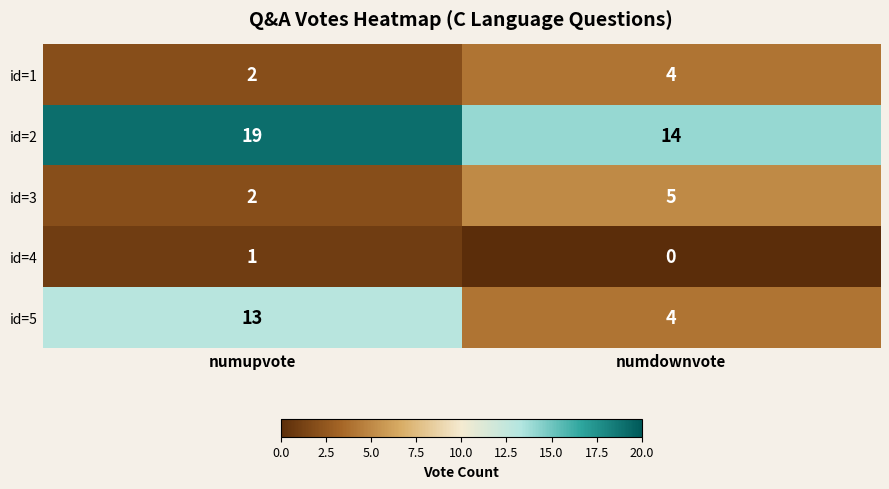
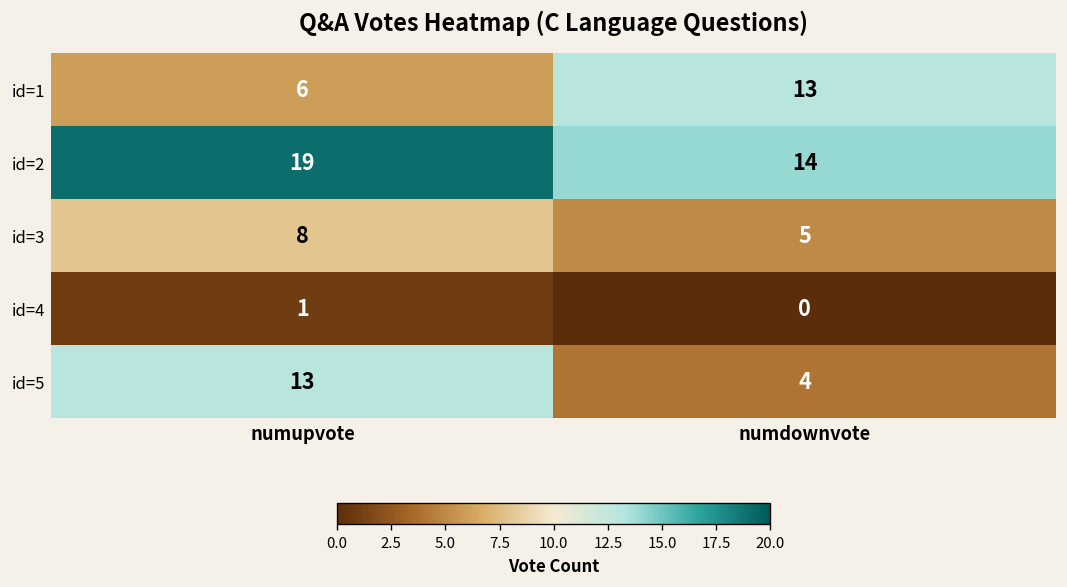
id=1, numupvote: 2 -> 6
id=1, numdownvote: 4 -> 13
id=3, numupvote: 2 -> 8
